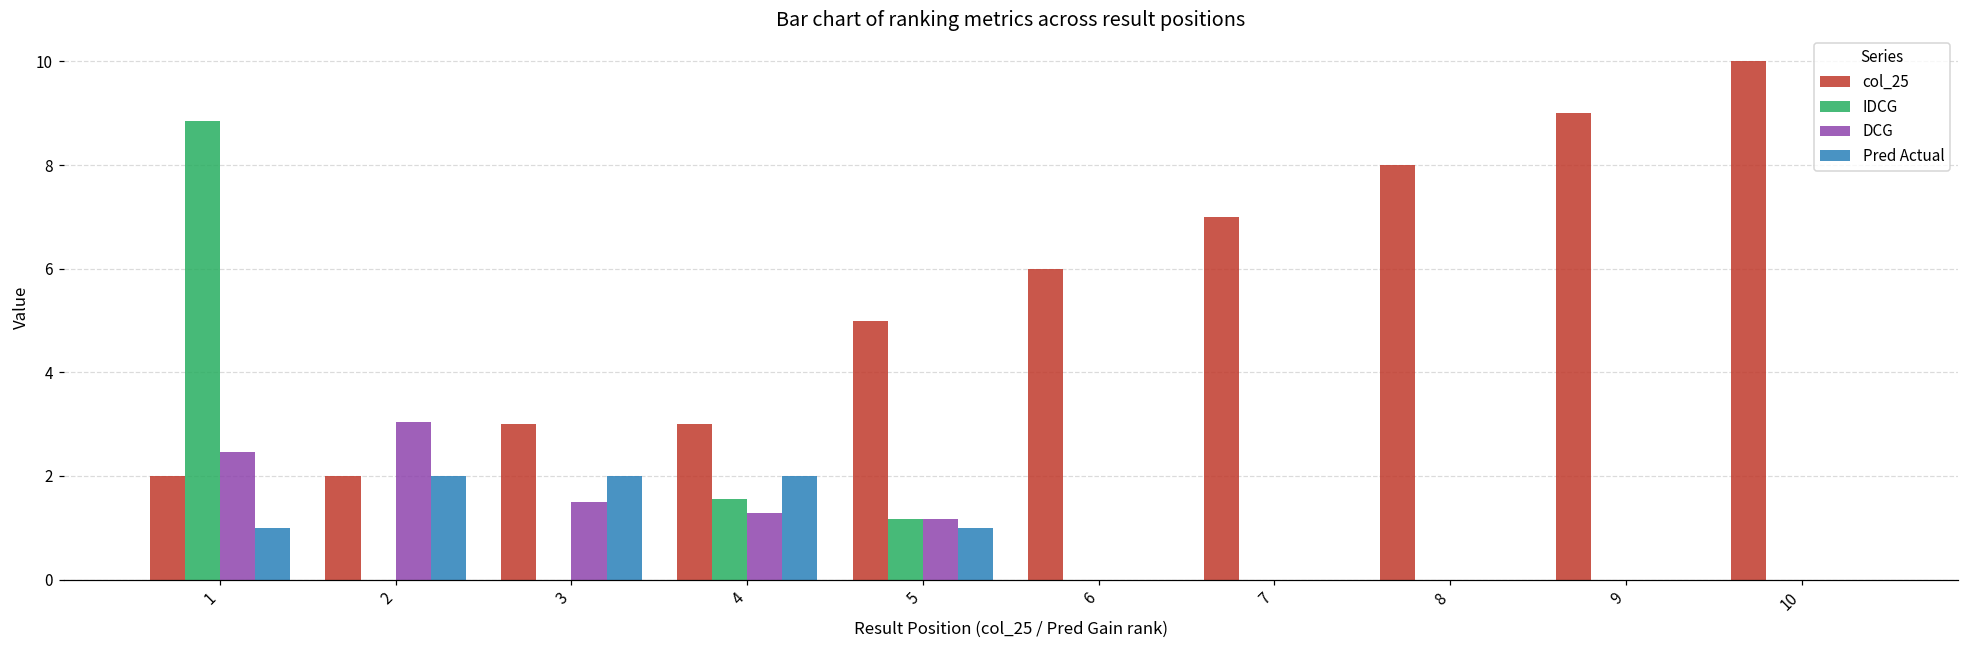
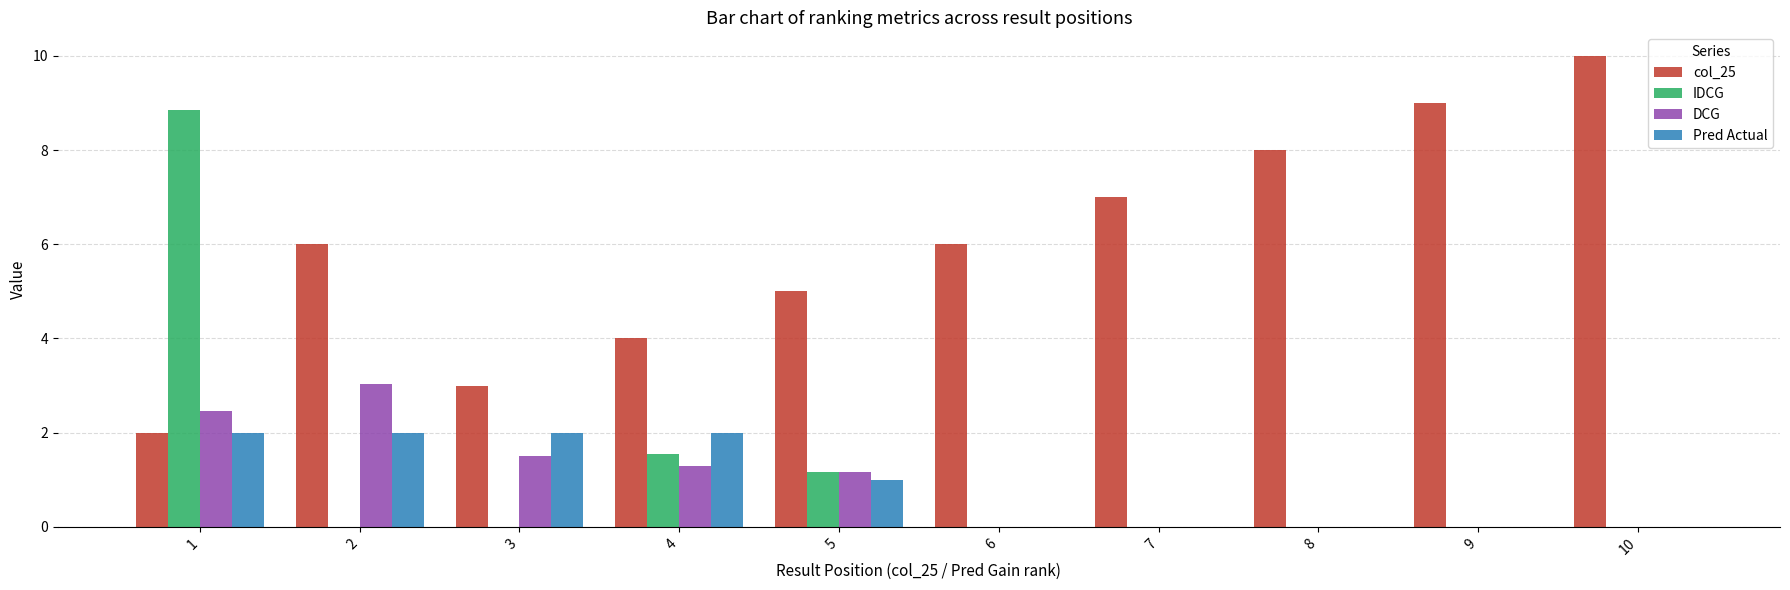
Pred Actual, 1: 1 -> 2
col_25, 2: 2 -> 6
col_25, 4: 3 -> 4
